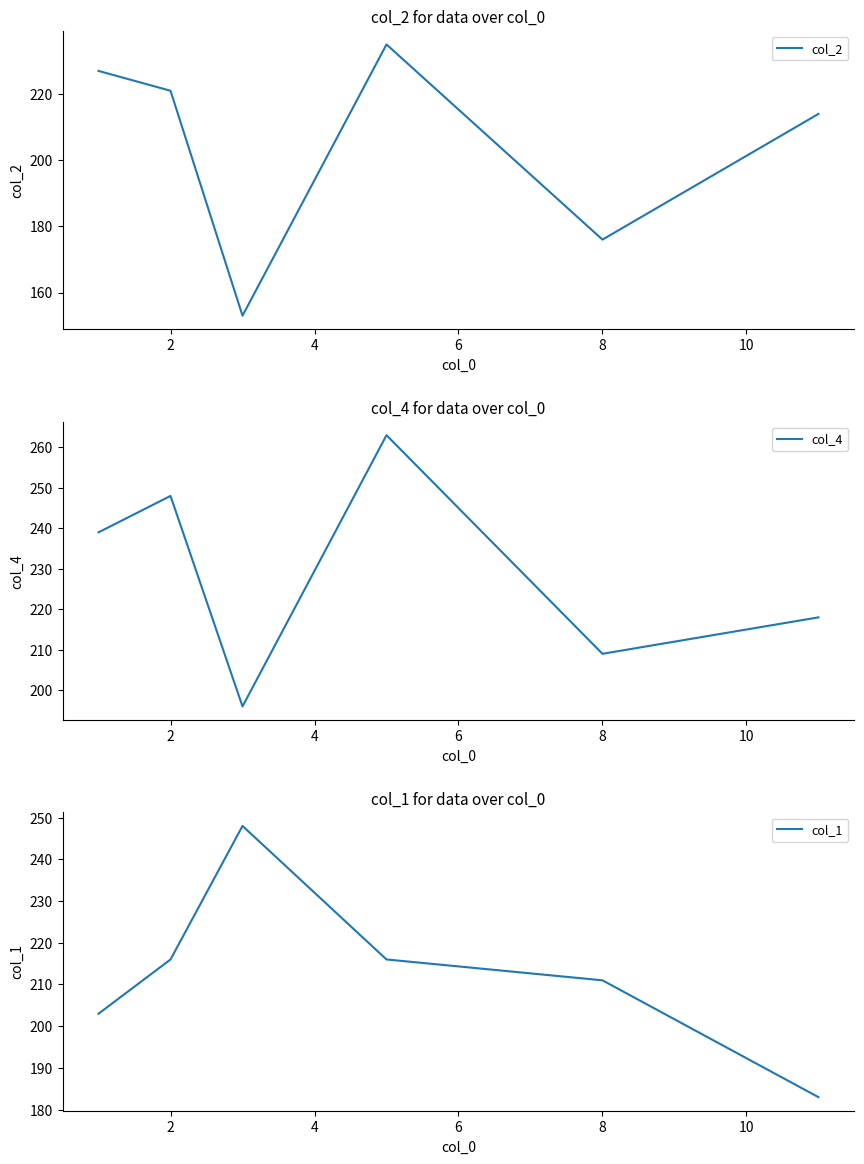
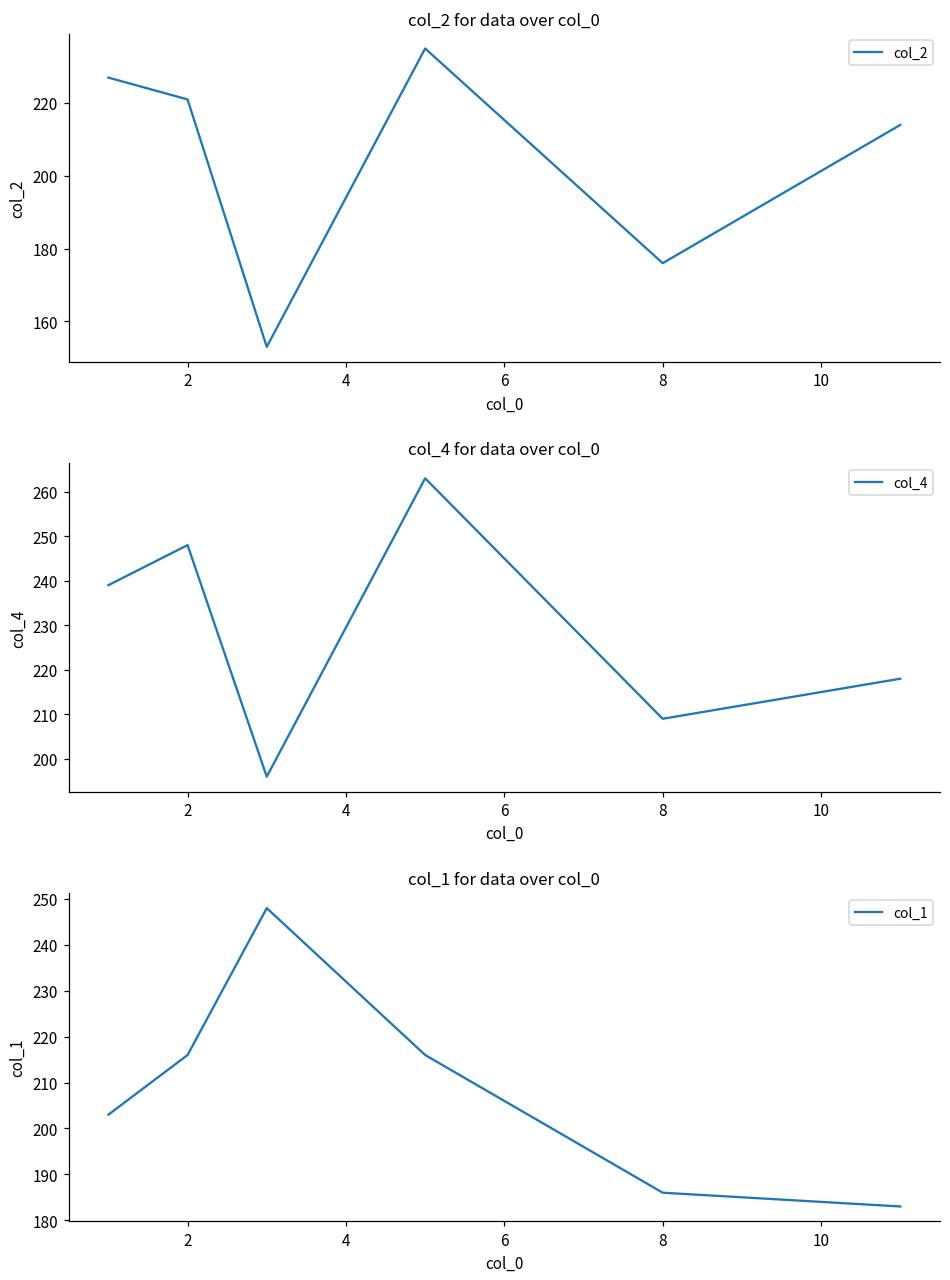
col_1 for data over col_0, 8: 211 -> 186
